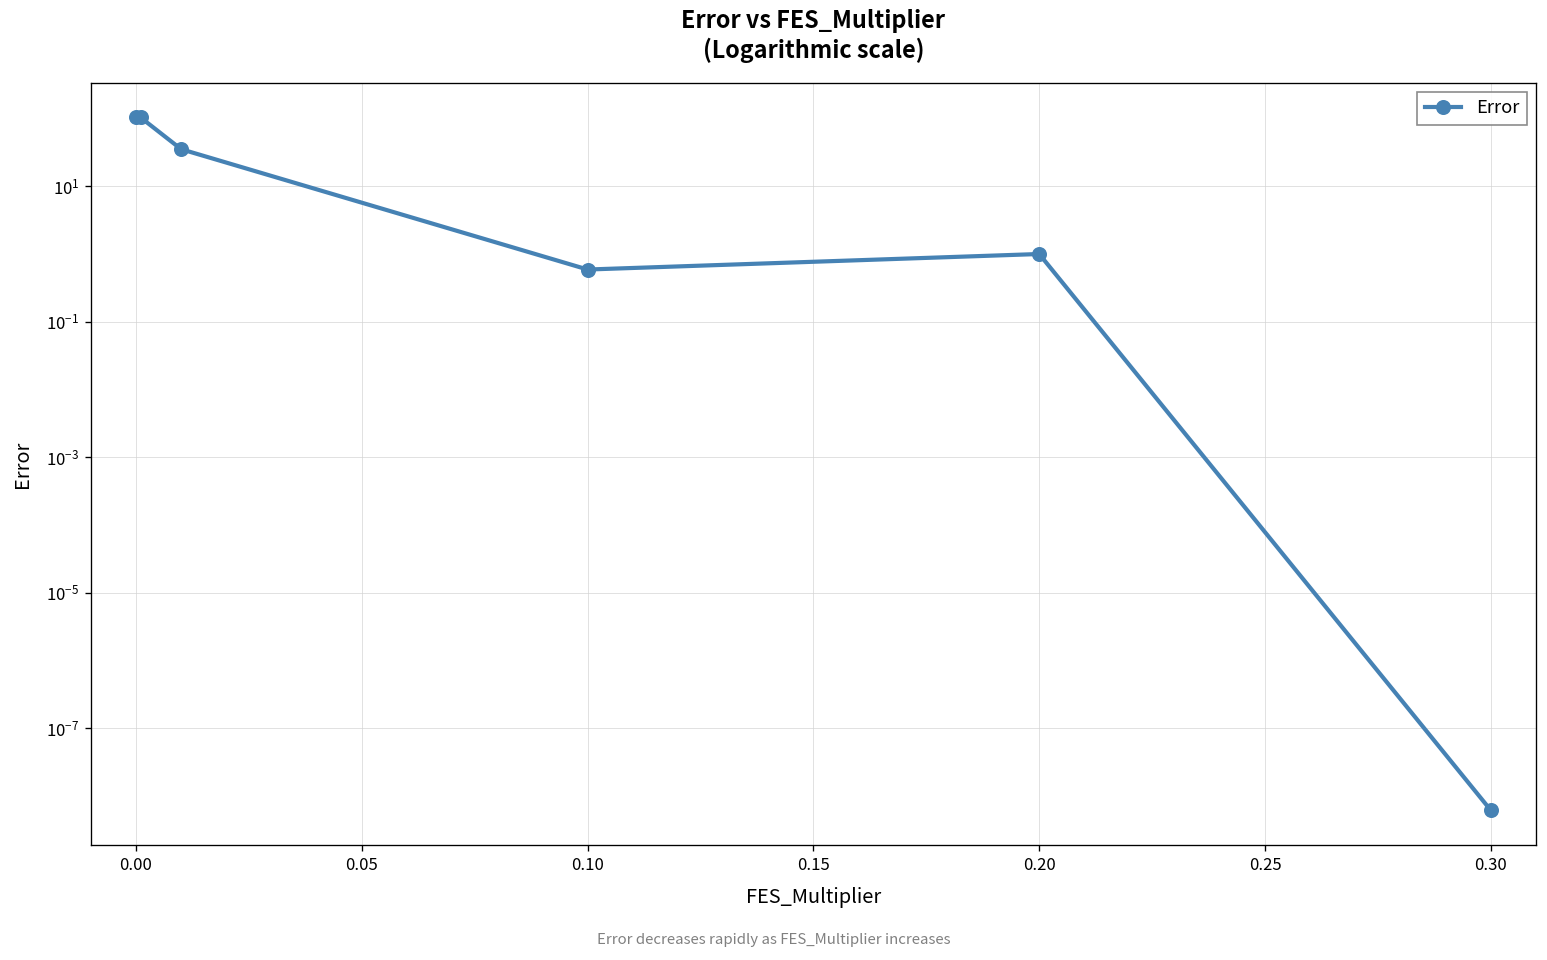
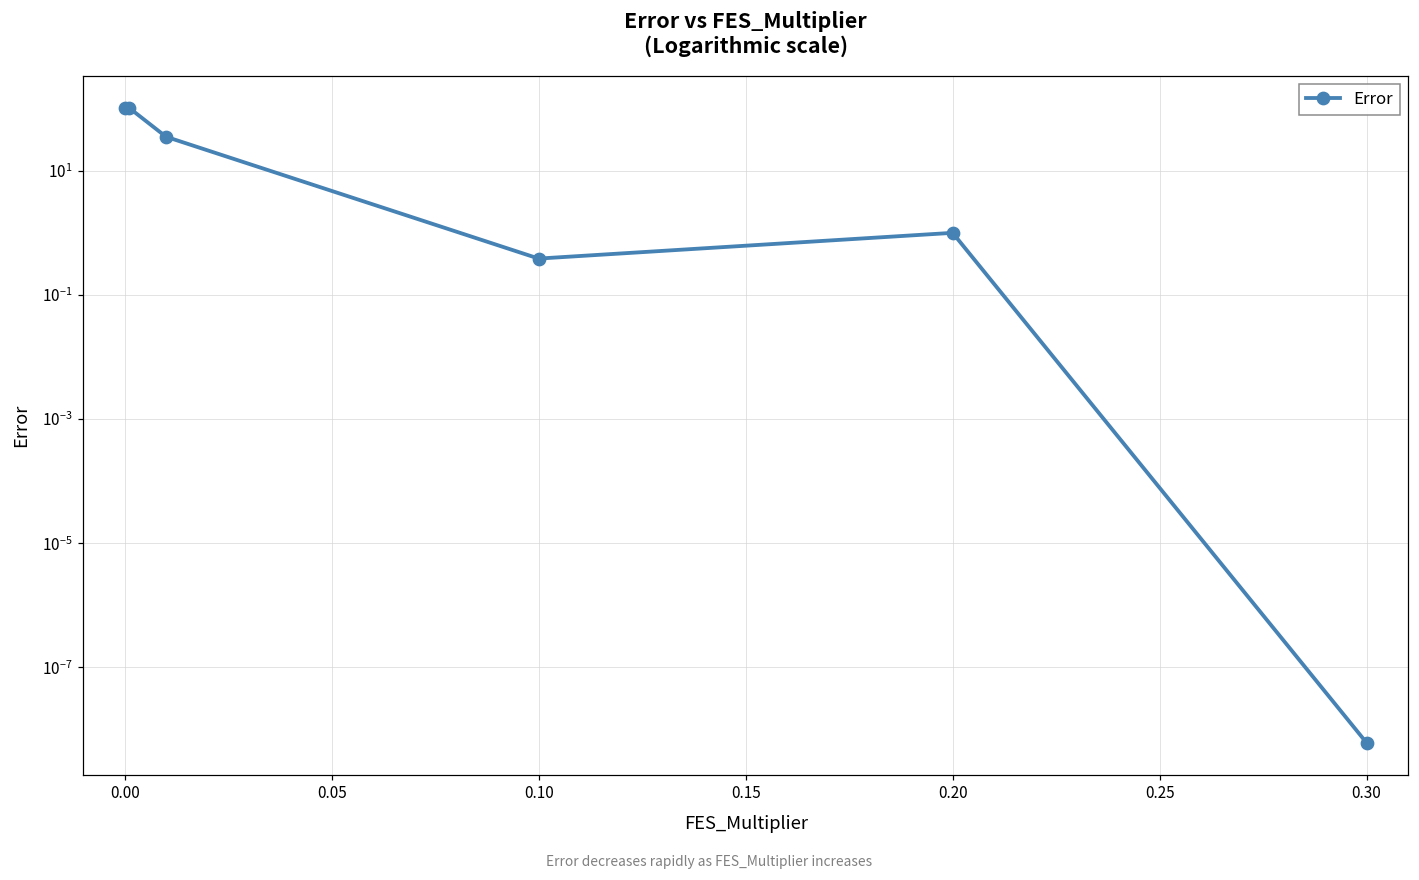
0.10: 0.6 -> 0.4
